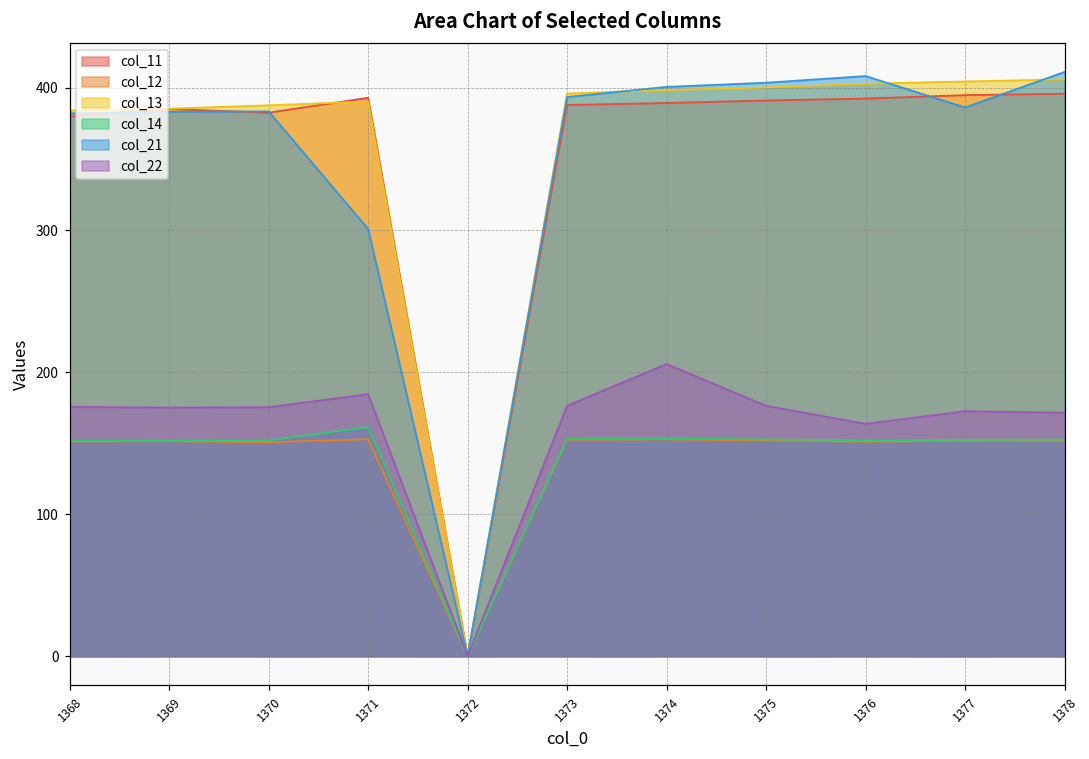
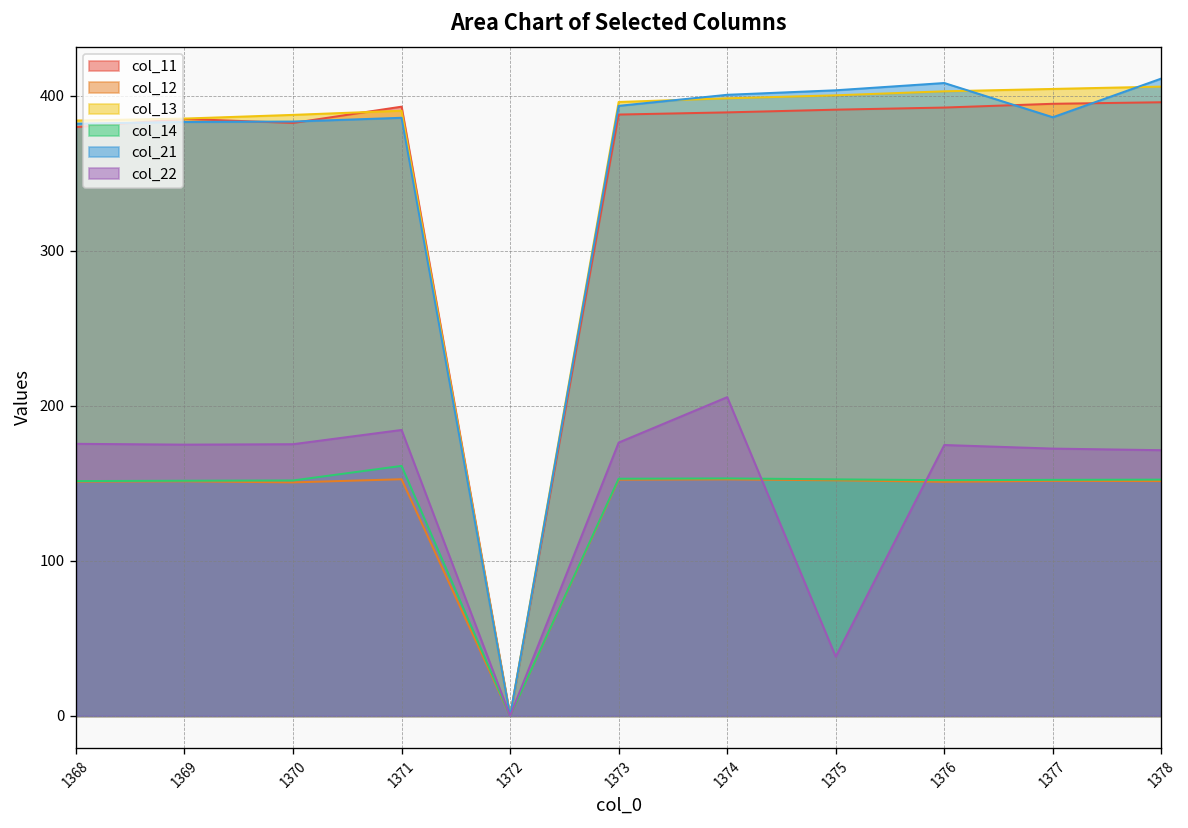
col_21, 1371: 301 -> 386
col_22, 1375: 176 -> 38
col_22, 1376: 164 -> 175
